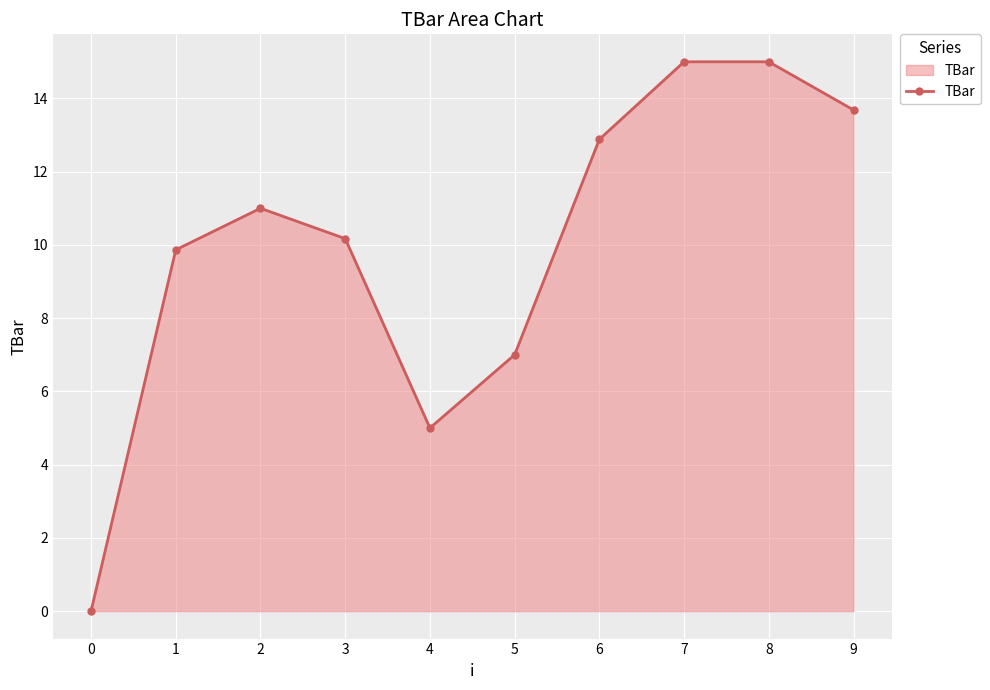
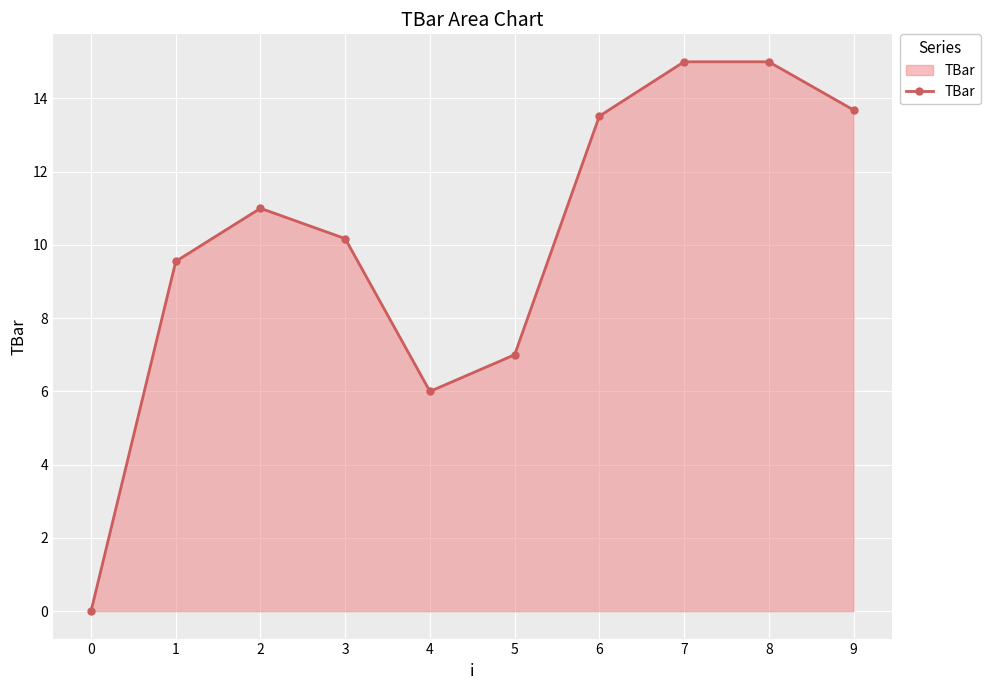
1: 9.9 -> 9.5
4: 5 -> 6
6: 12.9 -> 13.5
